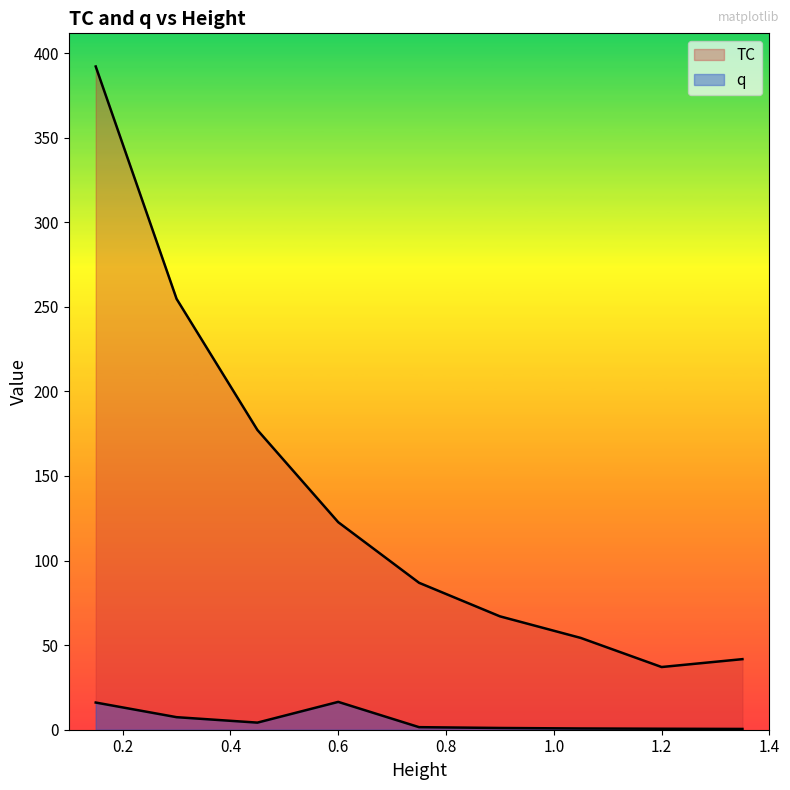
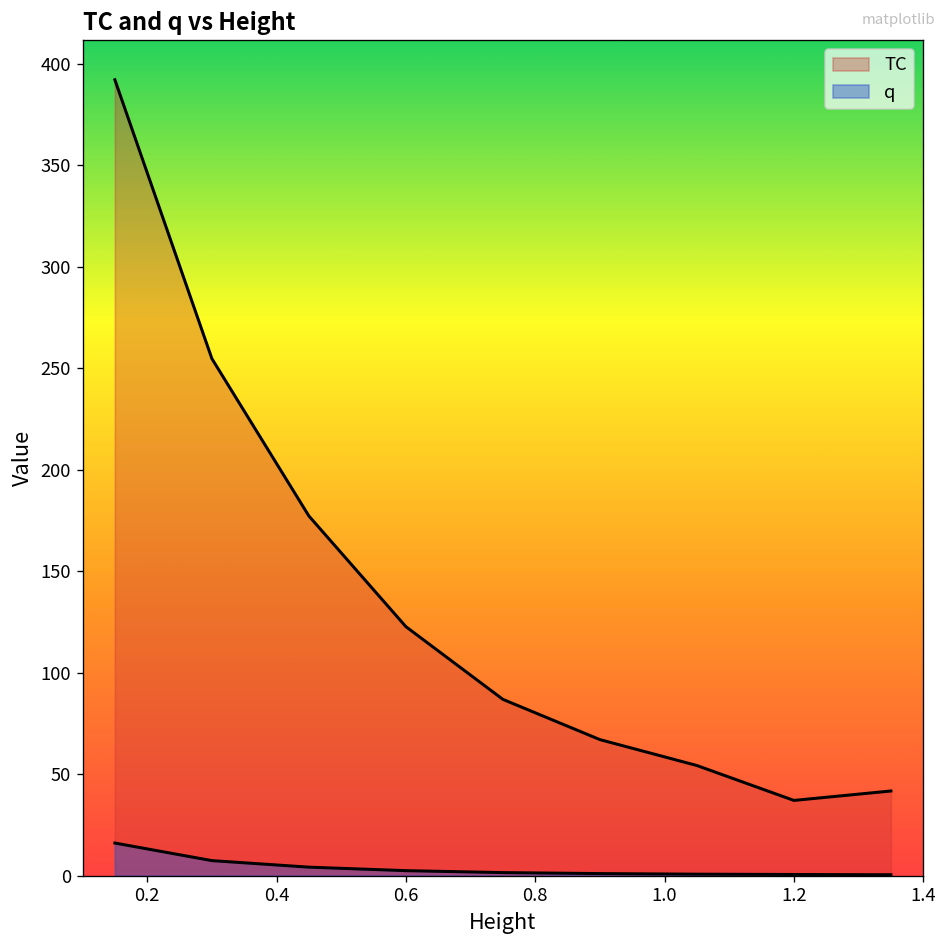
q, 0.6: 16 -> 2
